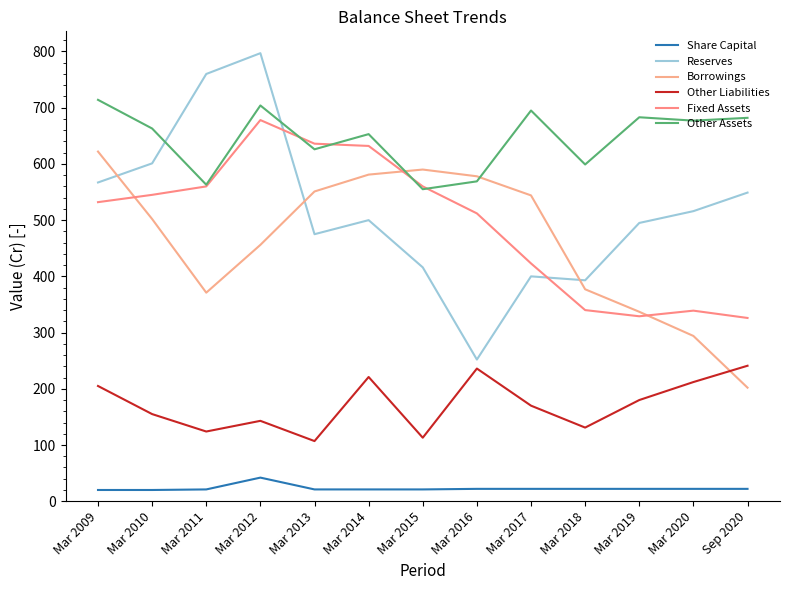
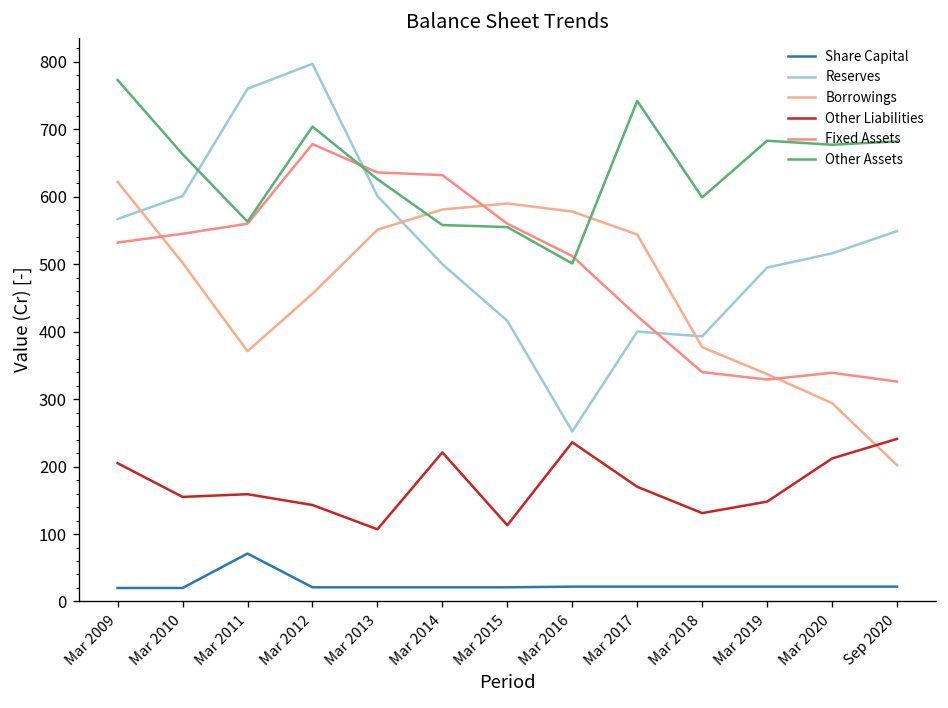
Other Assets, Mar 2009: 710 -> 770
Share Capital, Mar 2011: 20 -> 70
Other Liabilities, Mar 2011: 120 -> 160
Share Capital, Mar 2012: 40 -> 20
Reserves, Mar 2013: 480 -> 600
Other Assets, Mar 2014: 650 -> 560
Other Assets, Mar 2016: 570 -> 500
Other Assets, Mar 2017: 700 -> 740
Other Liabilities, Mar 2019: 180 -> 150
